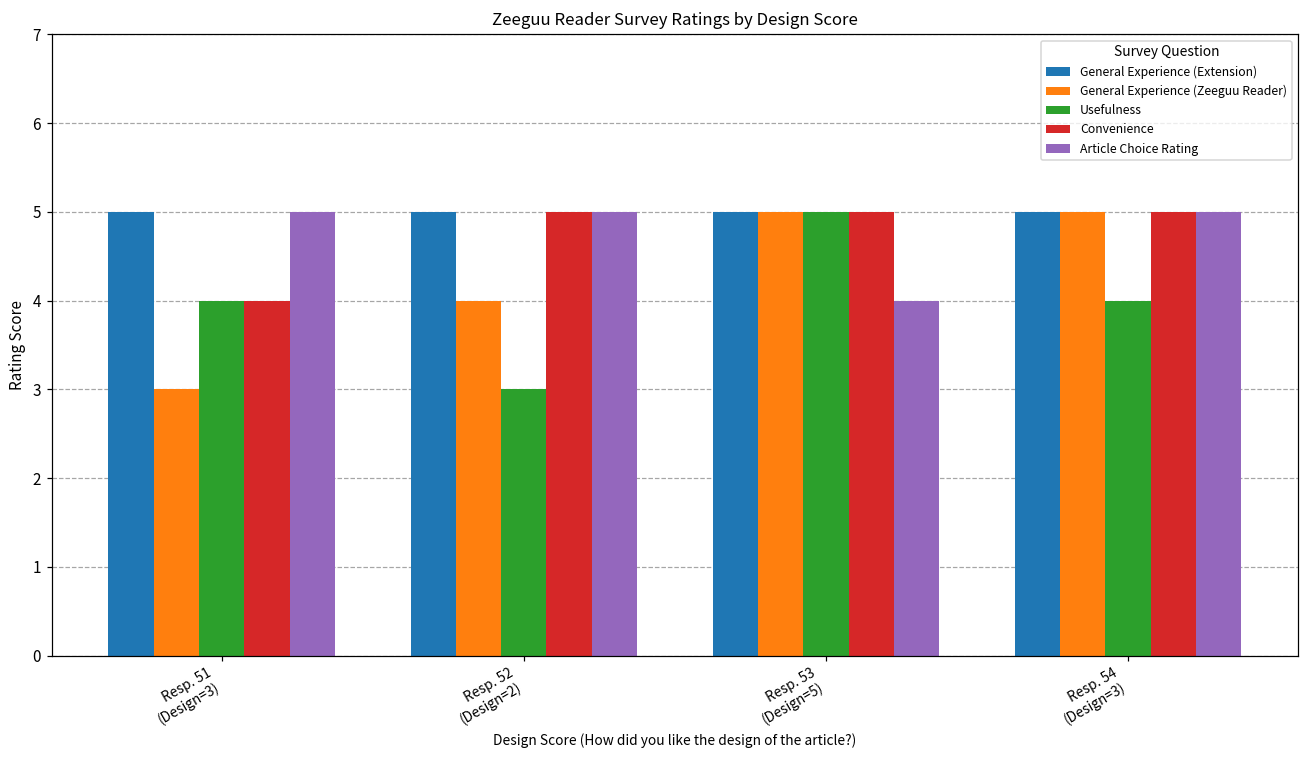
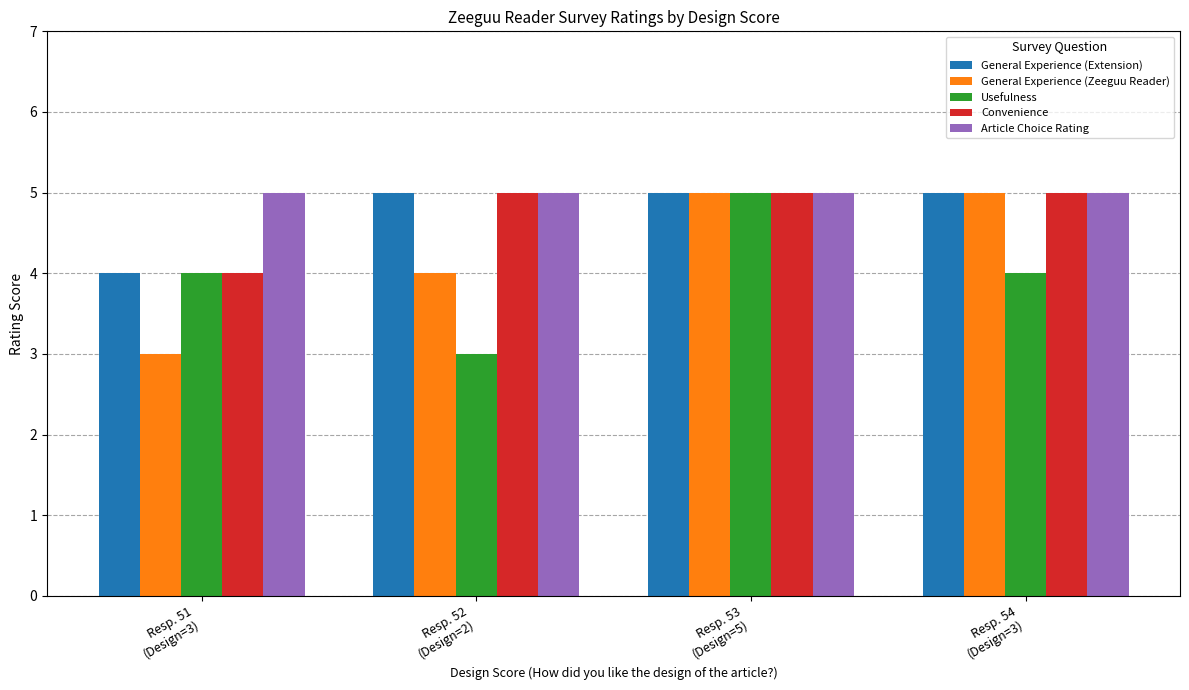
General Experience (Extension), Resp. 51 (Design=3): 5 -> 4
Article Choice Rating, Resp. 53 (Design=5): 4 -> 5
